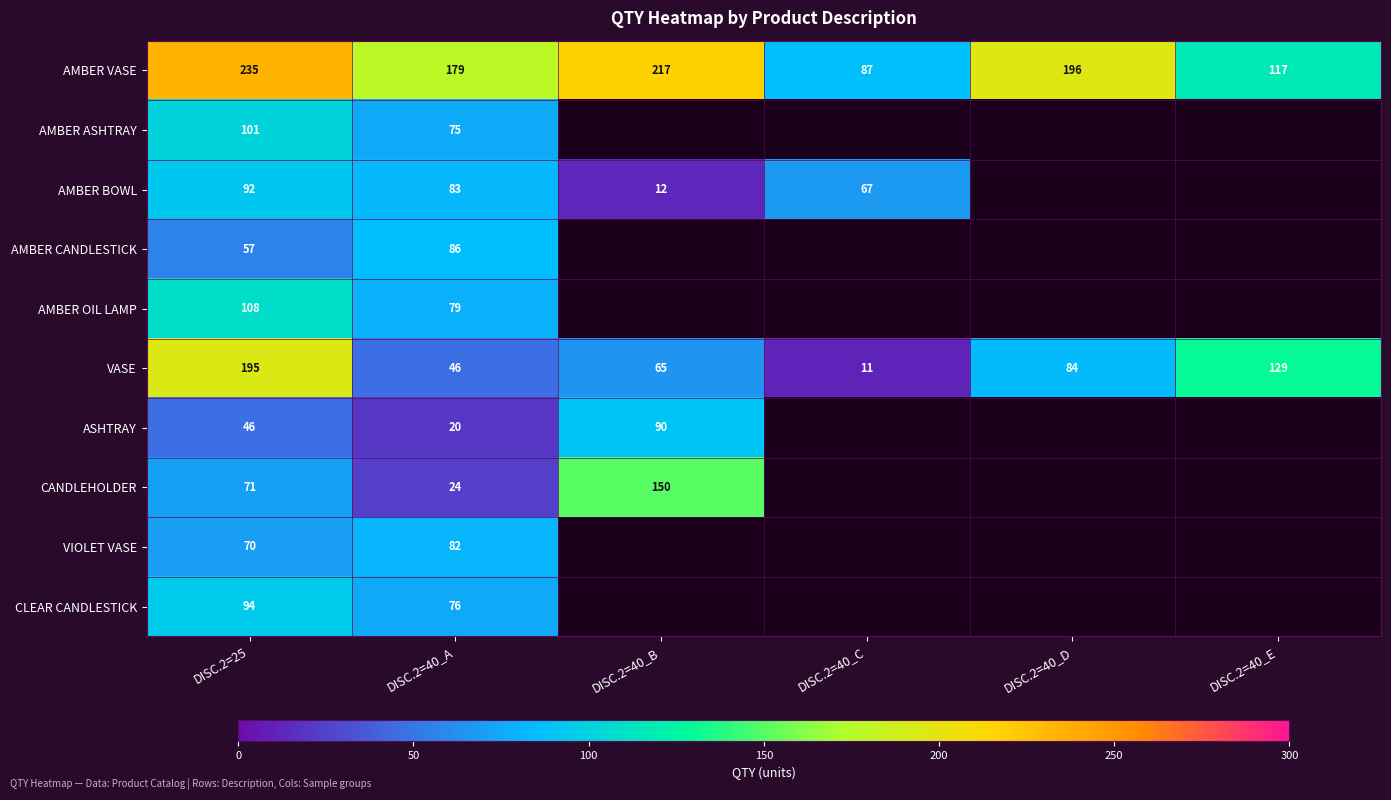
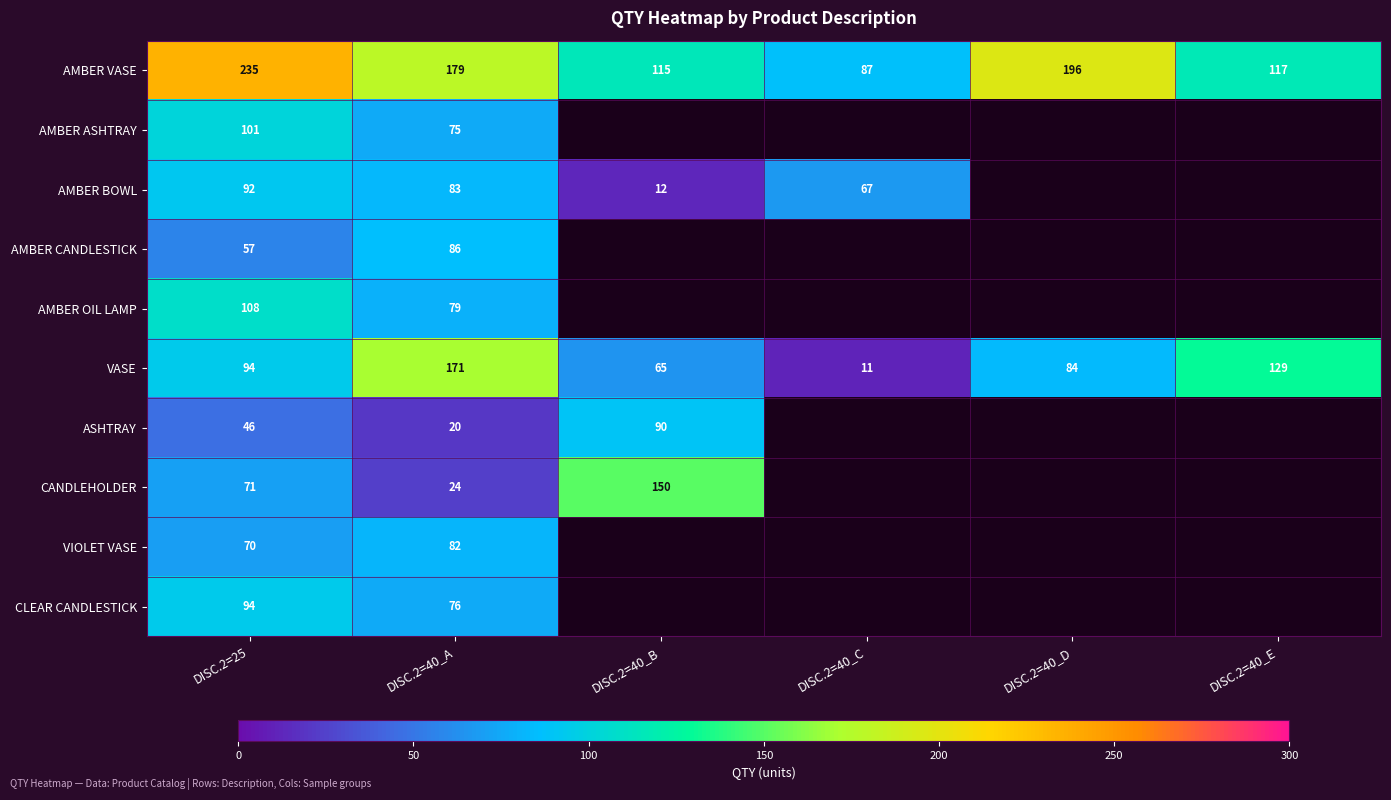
AMBER VASE, DISC.2=40_B: 217 -> 115
VASE, DISC.2=25: 195 -> 94
VASE, DISC.2=40_A: 46 -> 171
